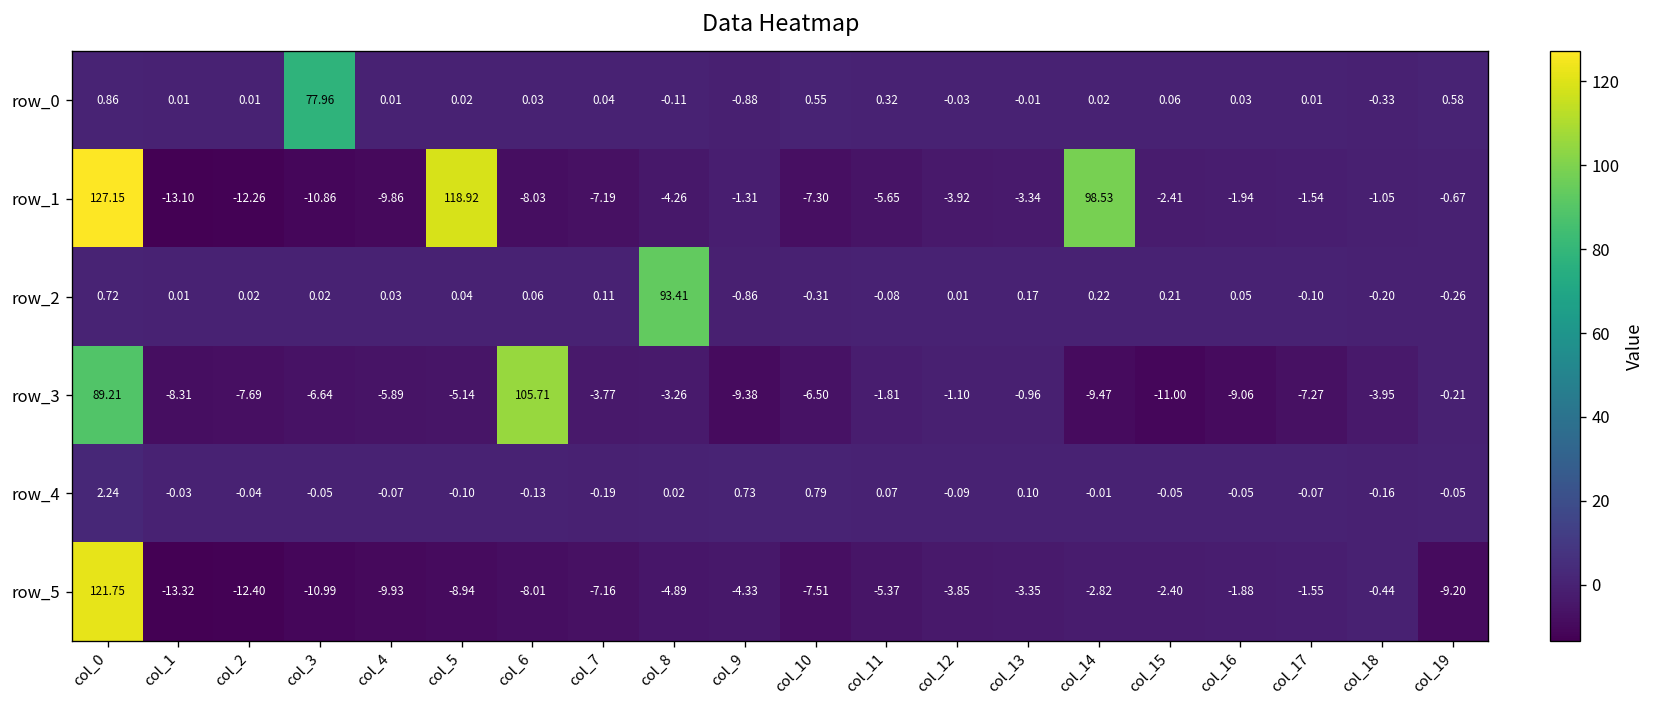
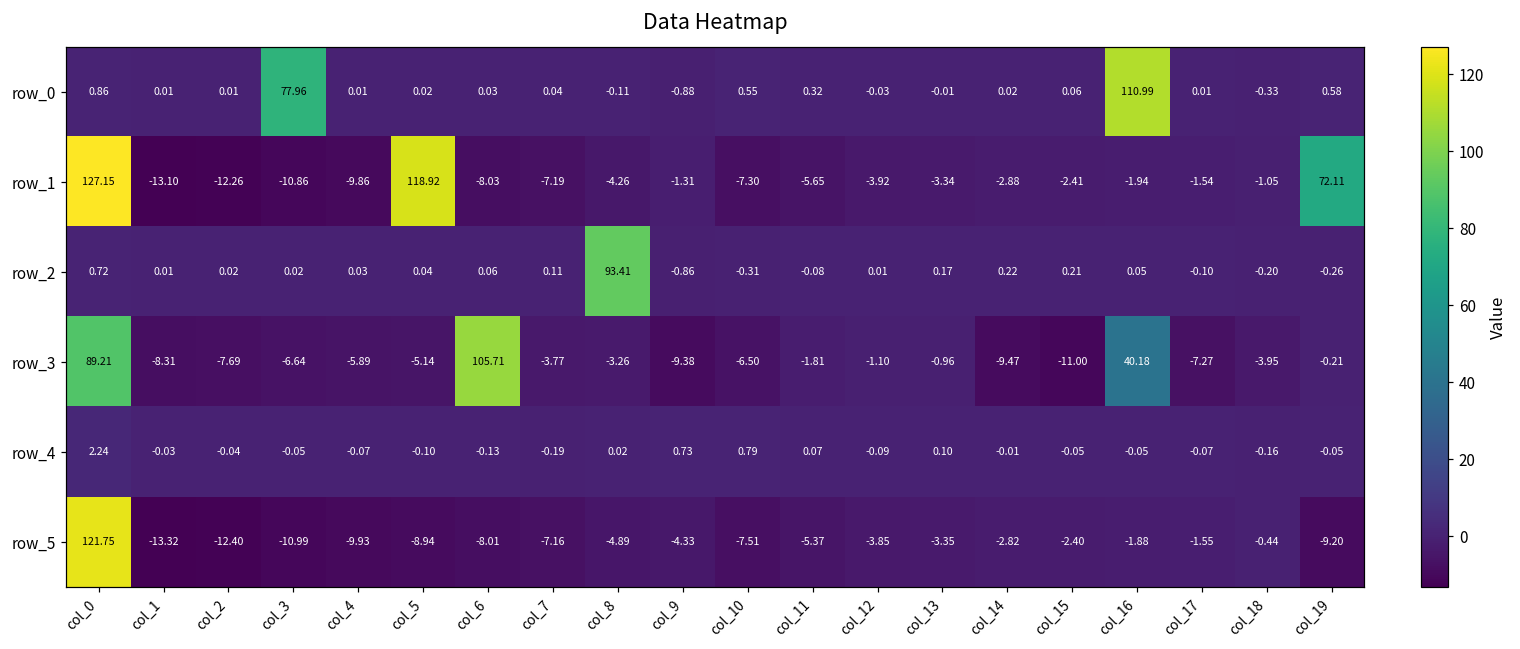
row_0, col_16: 0.03 -> 110.99
row_1, col_14: 98.53 -> -2.88
row_1, col_19: -0.67 -> 72.11
row_3, col_16: -9.06 -> 40.18
